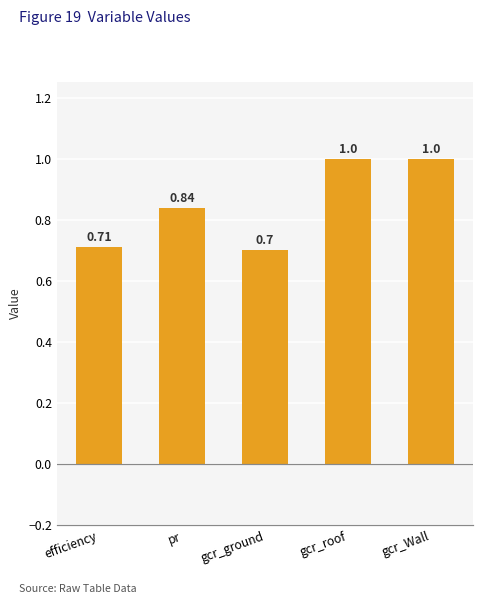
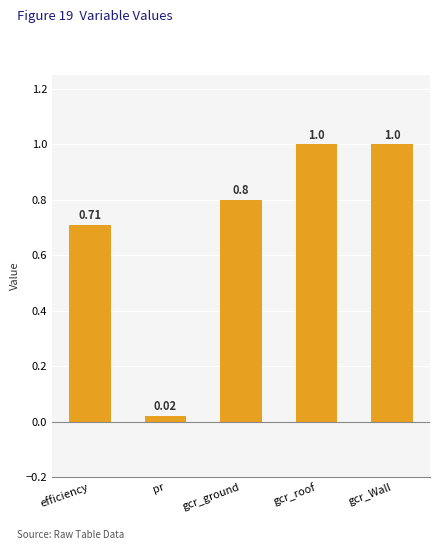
pr: 0.84 -> 0.02
gcr_ground: 0.7 -> 0.8
